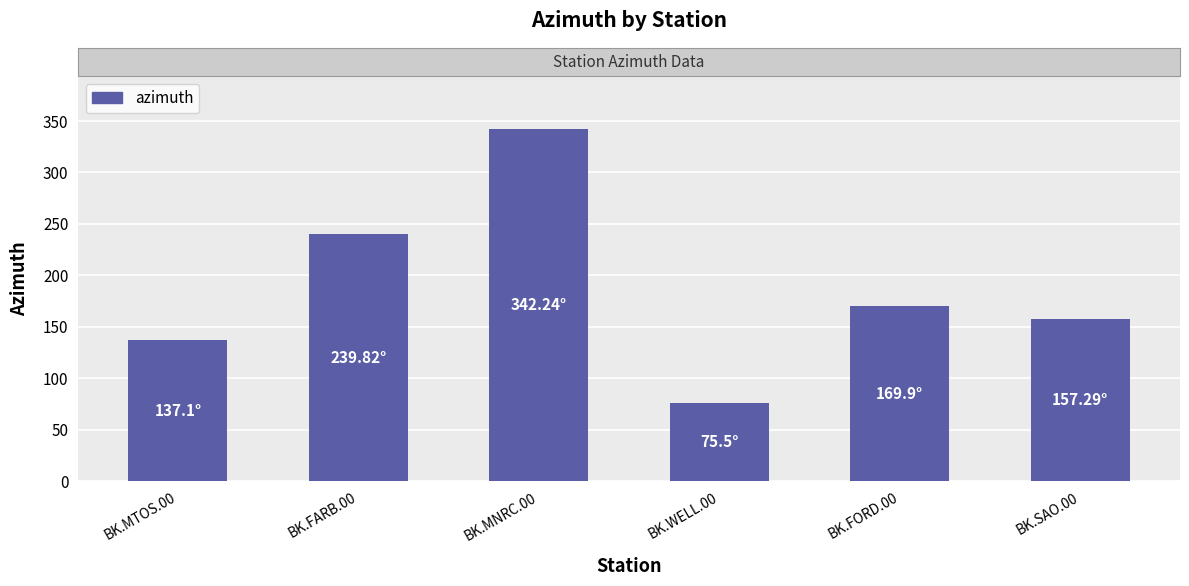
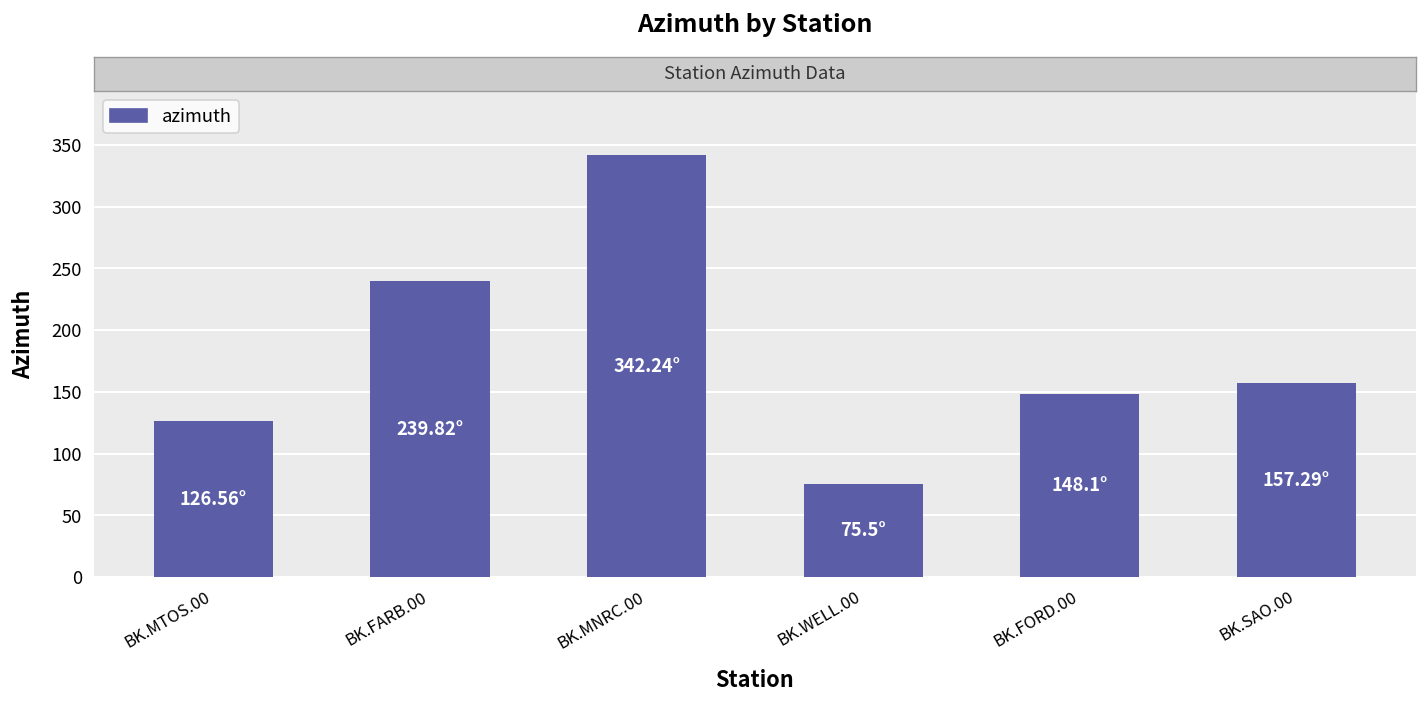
BK.MTOS.00: 137.1° -> 126.56°
BK.FORD.00: 169.9° -> 148.1°
